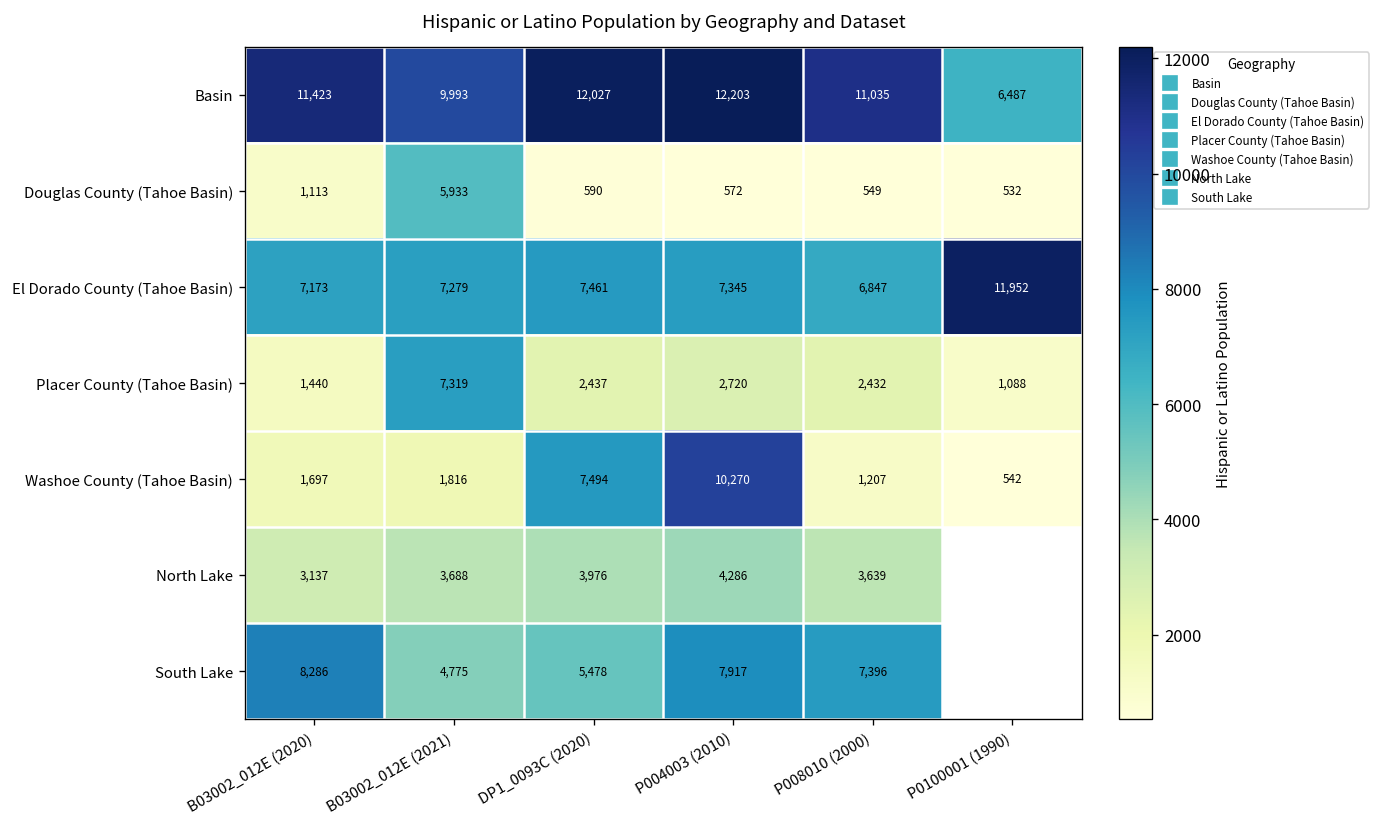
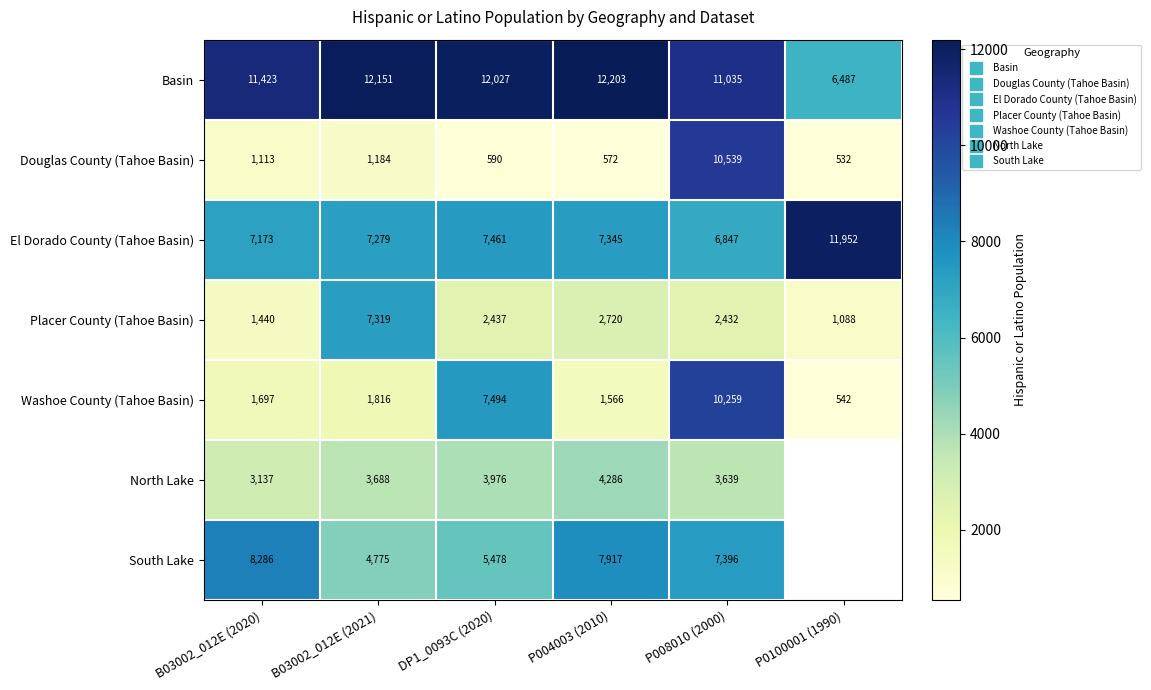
Basin, B03002_012E (2021): 9,993 -> 12,151
Douglas County (Tahoe Basin), B03002_012E (2021): 5,933 -> 1,184
Douglas County (Tahoe Basin), P008010 (2000): 549 -> 10,539
Washoe County (Tahoe Basin), P004003 (2010): 10,270 -> 1,566
Washoe County (Tahoe Basin), P008010 (2000): 1,207 -> 10,259
